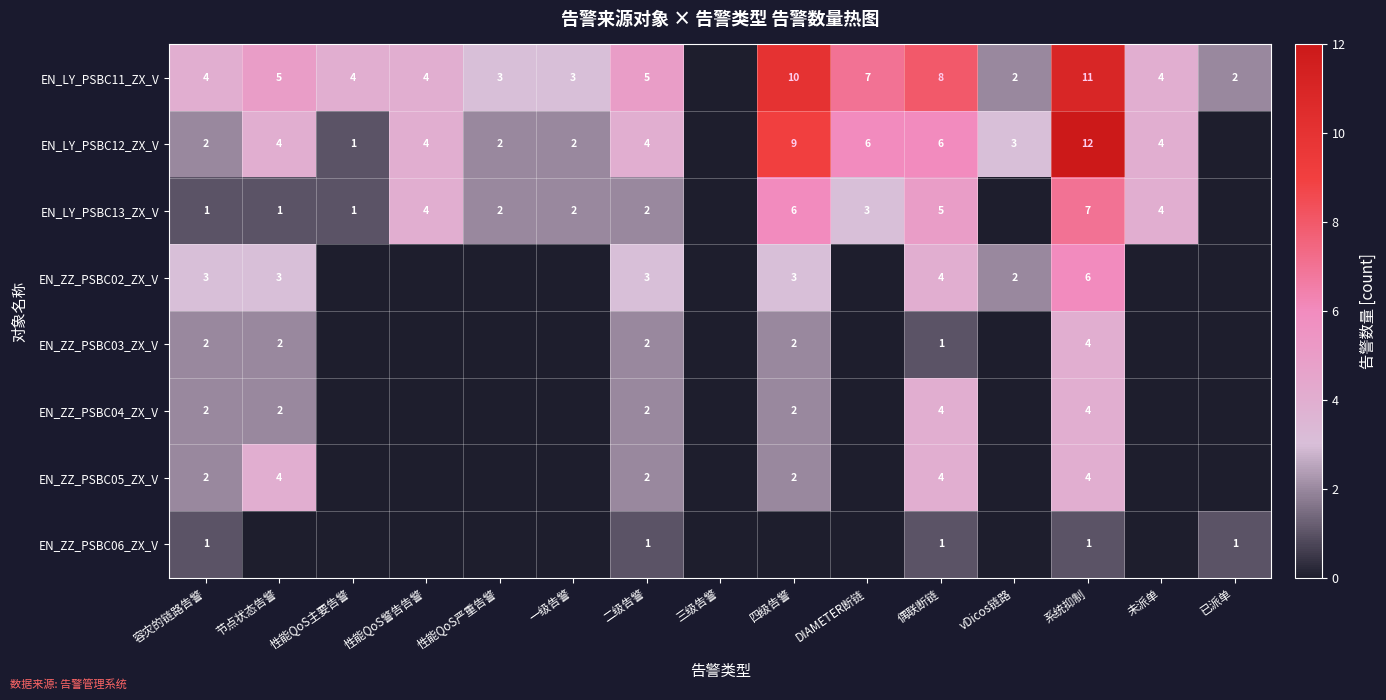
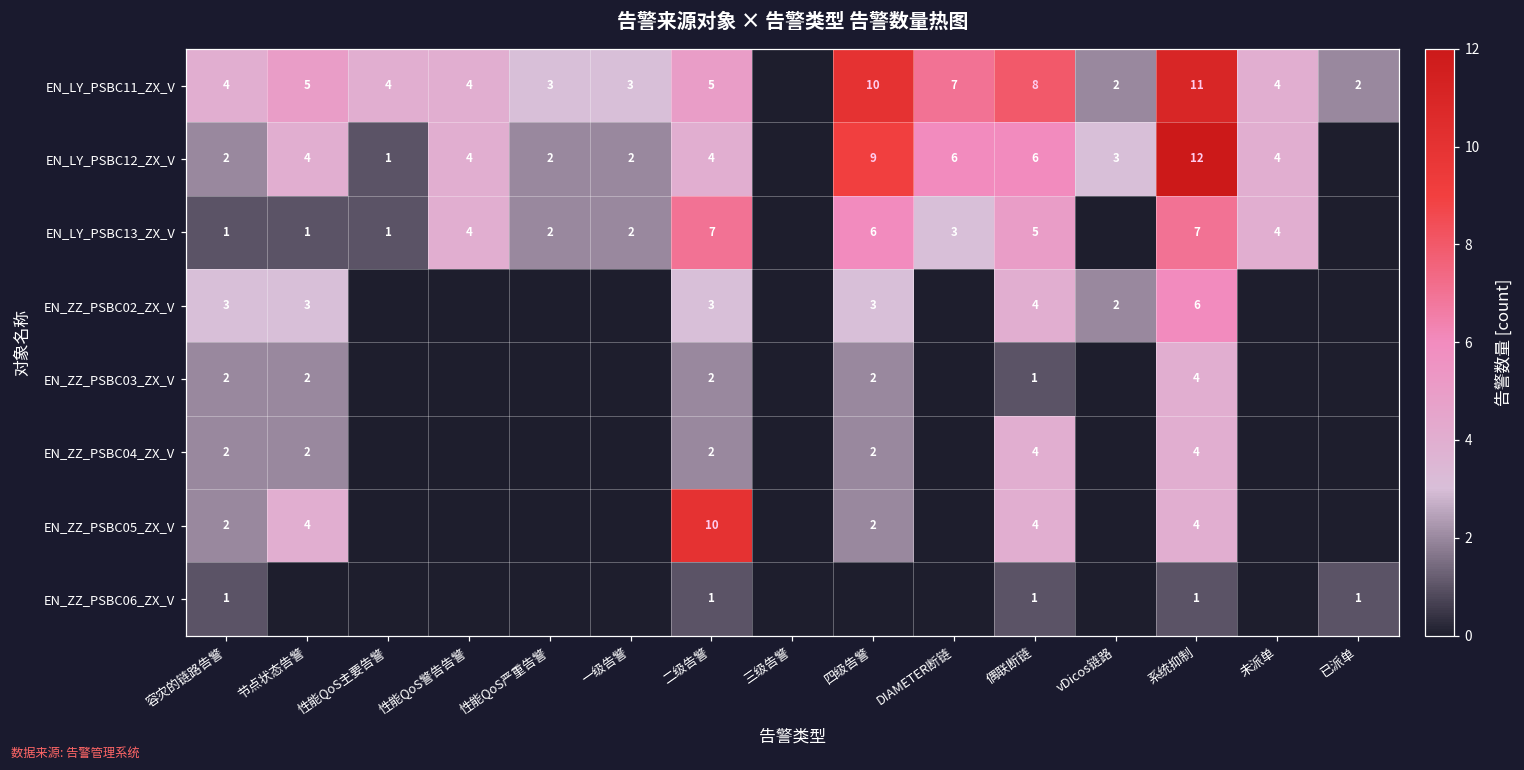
EN_LY_PSBC13_ZX_V, 二级告警: 2 -> 7
EN_ZZ_PSBC05_ZX_V, 二级告警: 2 -> 10
